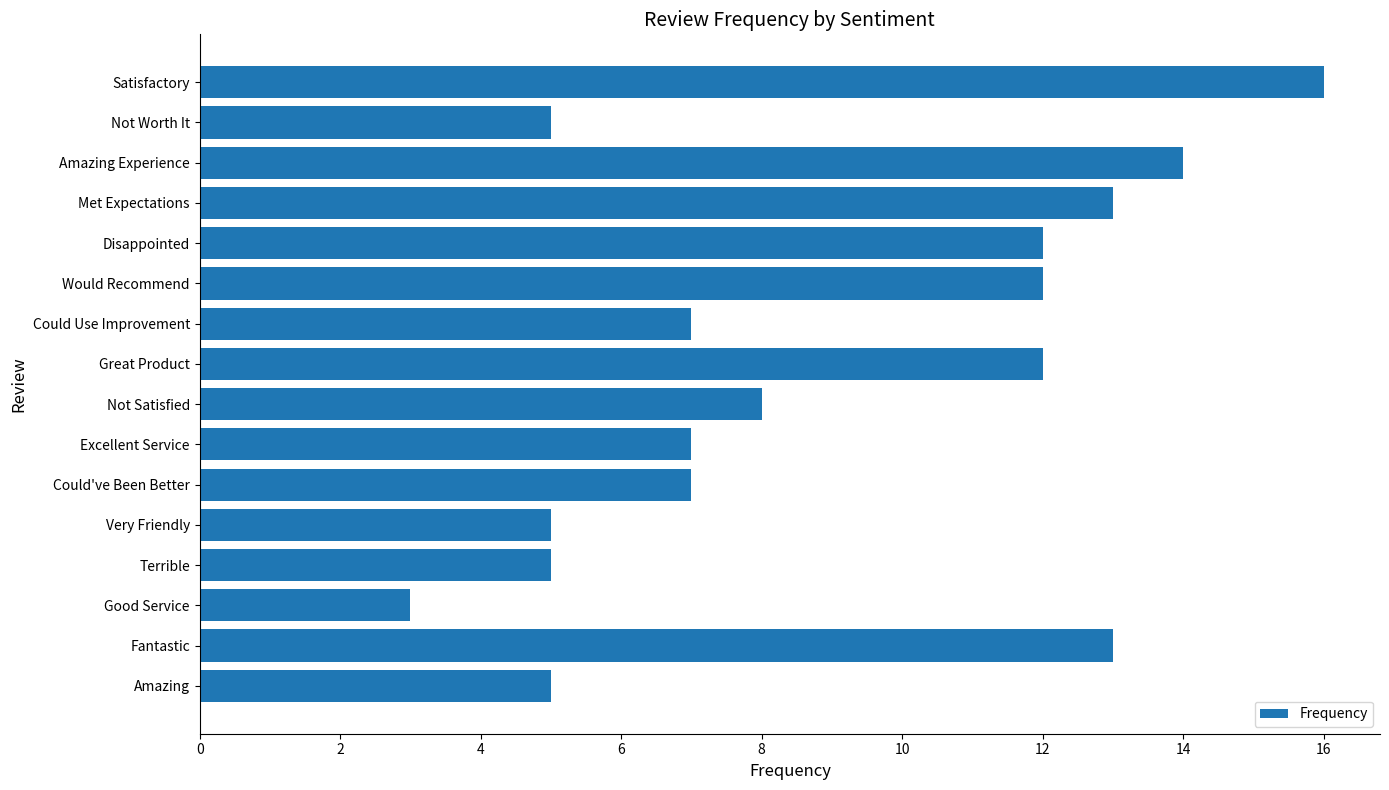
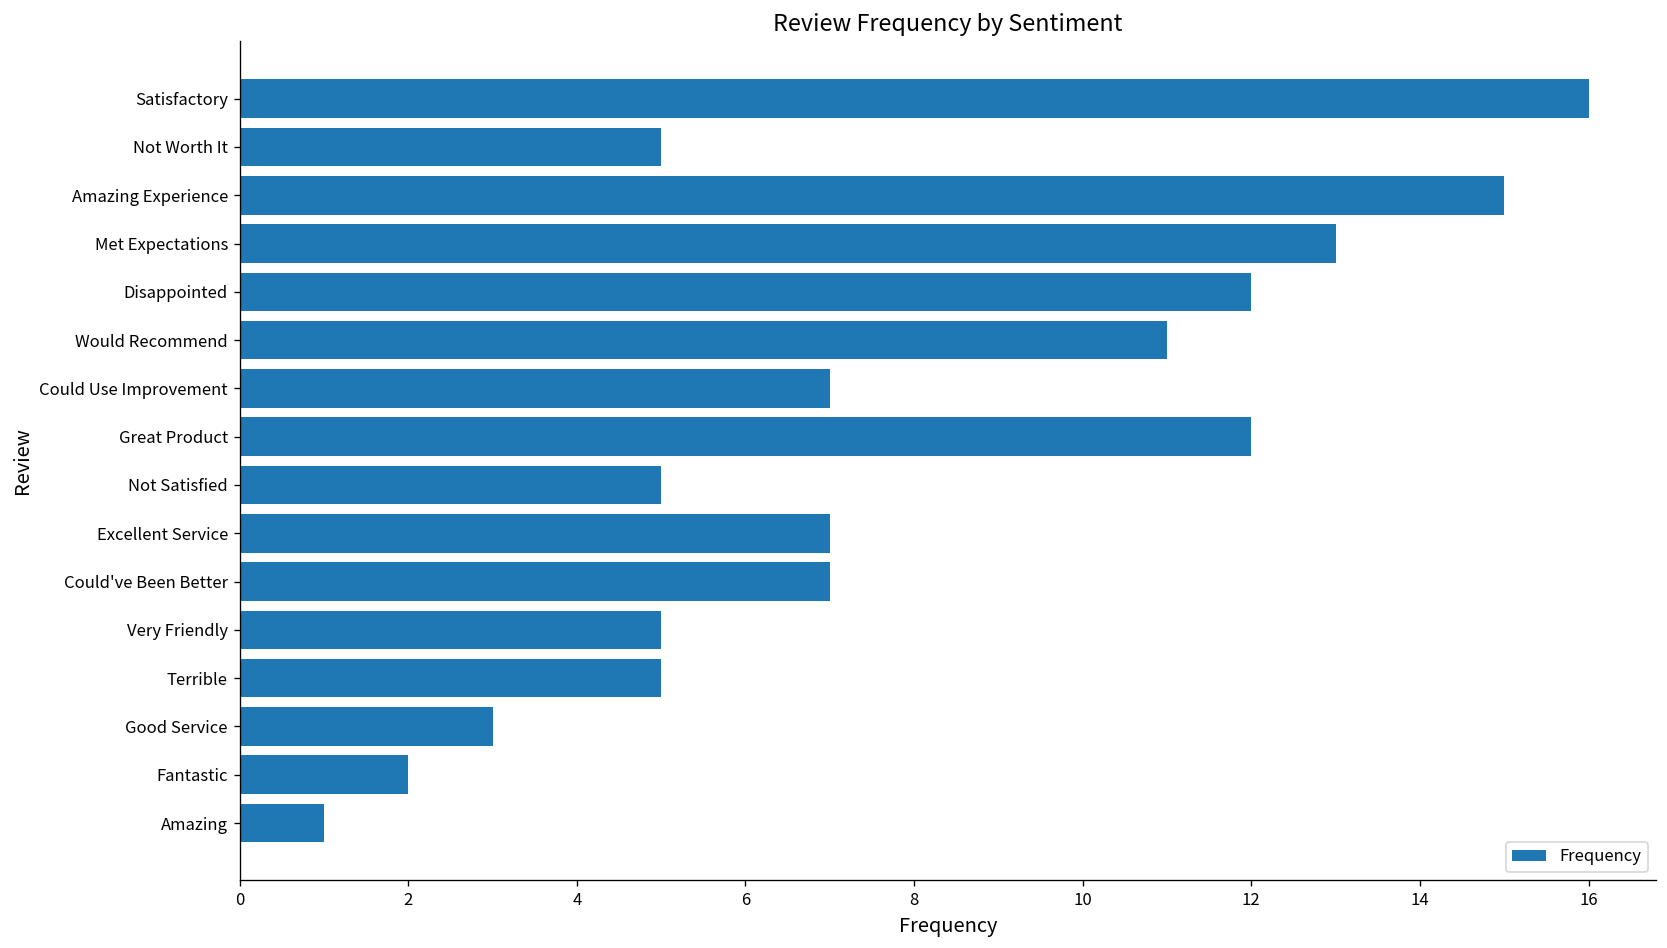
Amazing Experience: 14 -> 15
Would Recommend: 12 -> 11
Not Satisfied: 8 -> 5
Fantastic: 13 -> 2
Amazing: 5 -> 1
